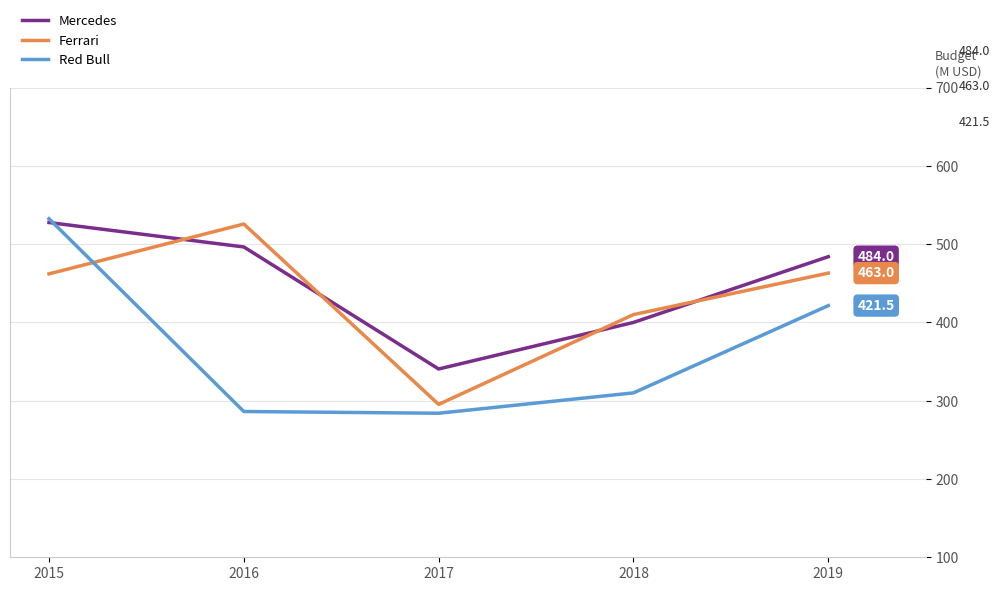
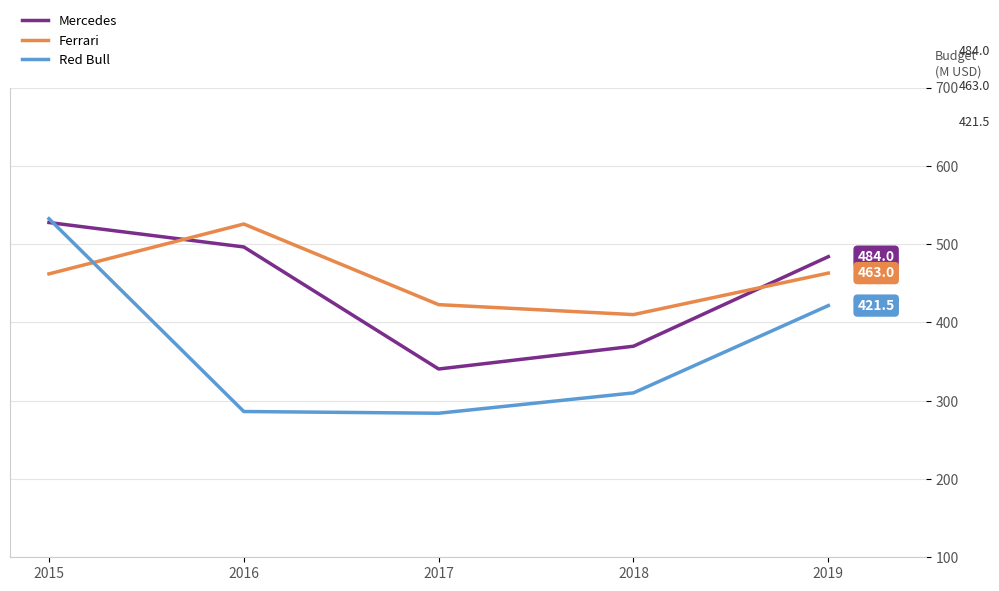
Ferrari, 2017: 300 -> 420
Mercedes, 2018: 400 -> 370
